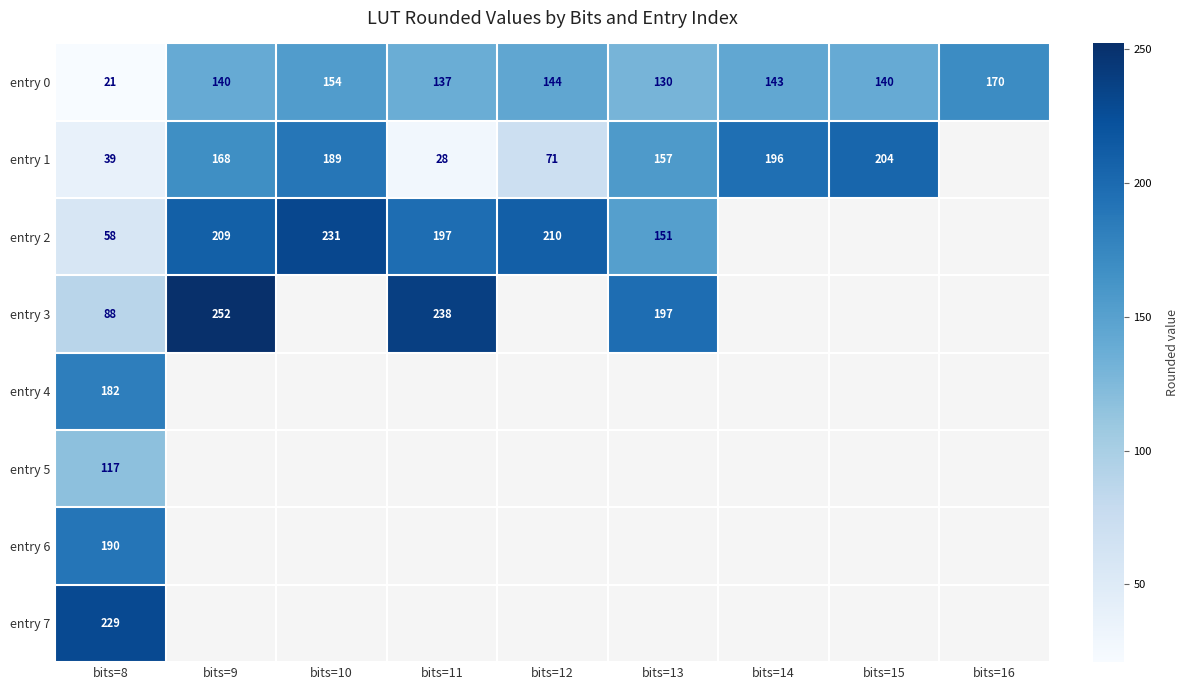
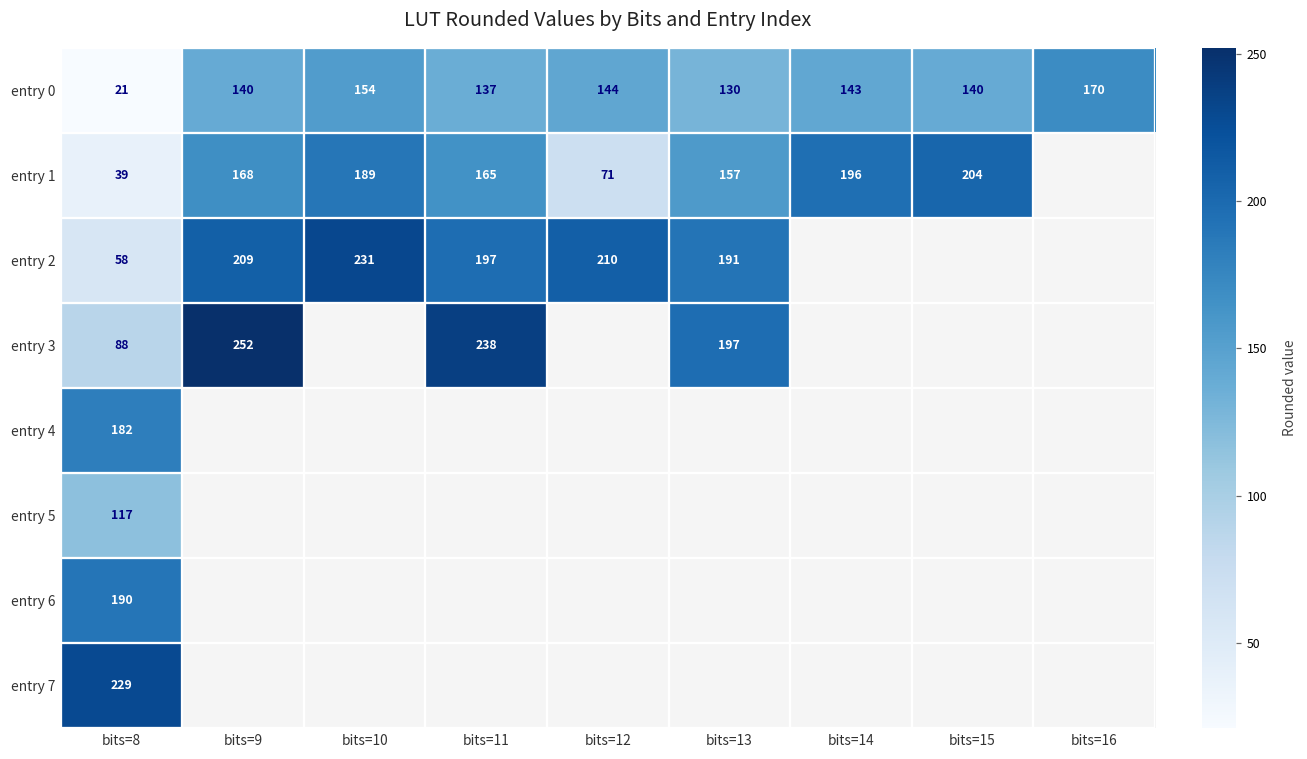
entry 1, bits=11: 28 -> 165
entry 2, bits=13: 151 -> 191
